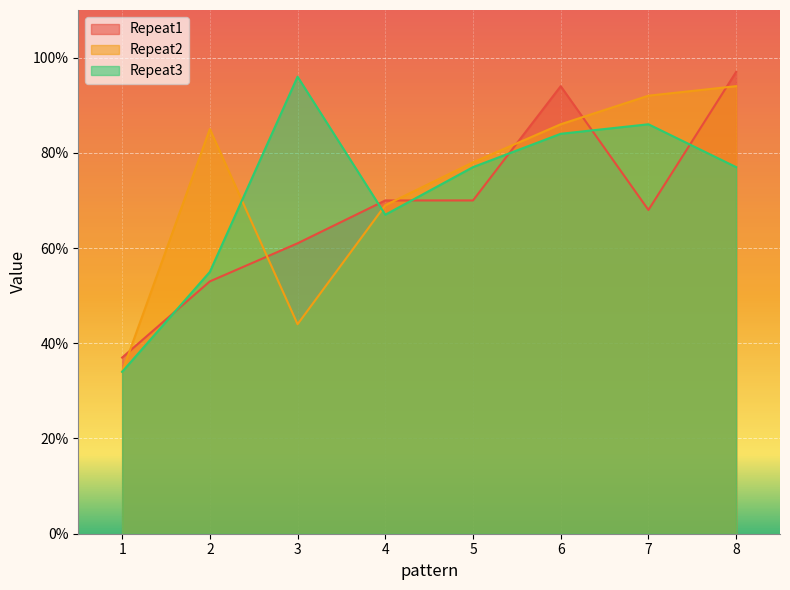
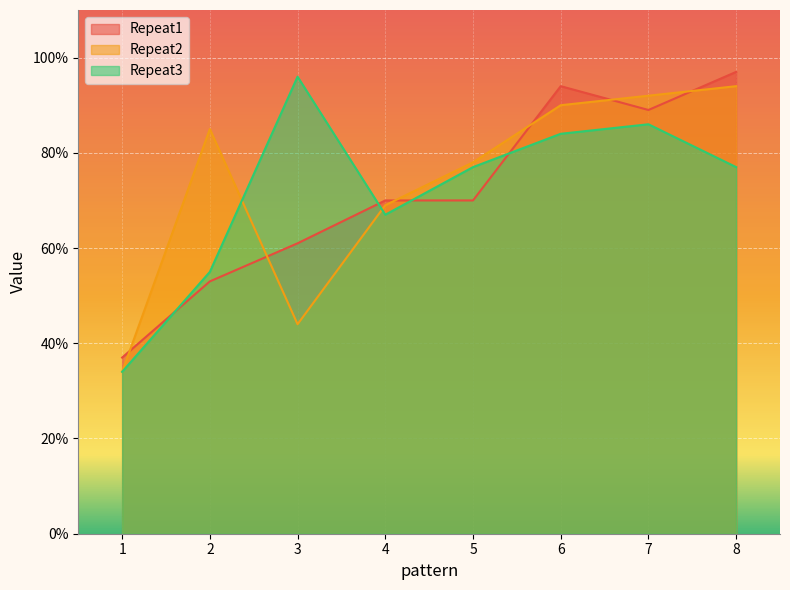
Repeat2, 6: 86% -> 90%
Repeat1, 7: 68% -> 89%
